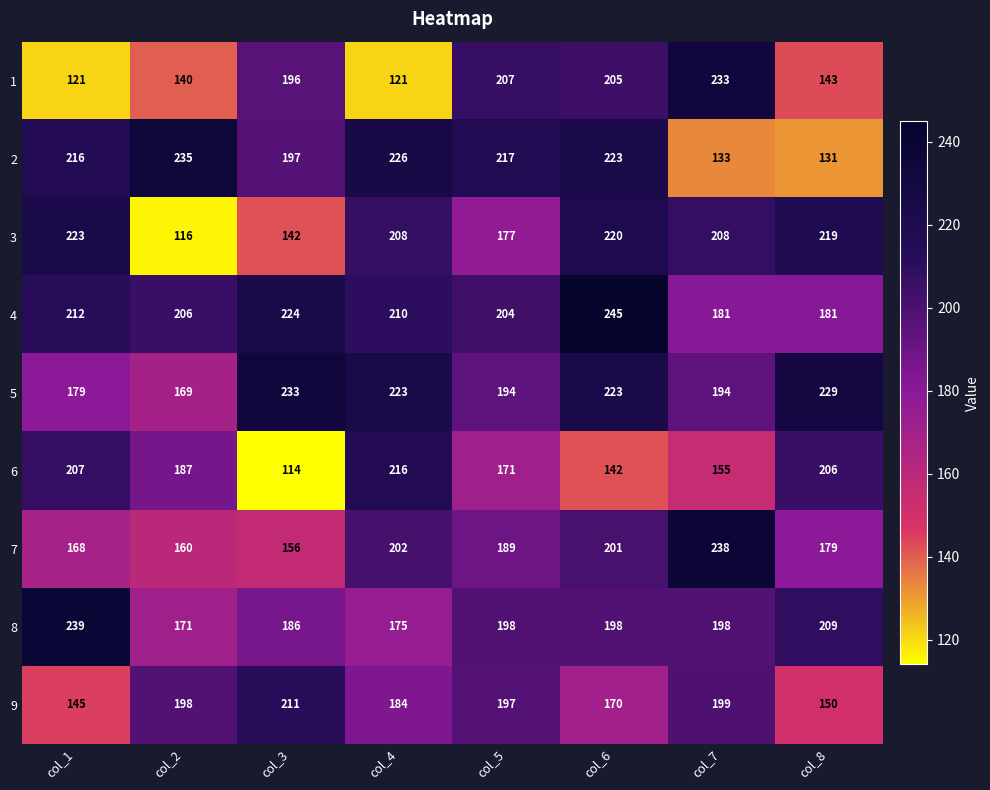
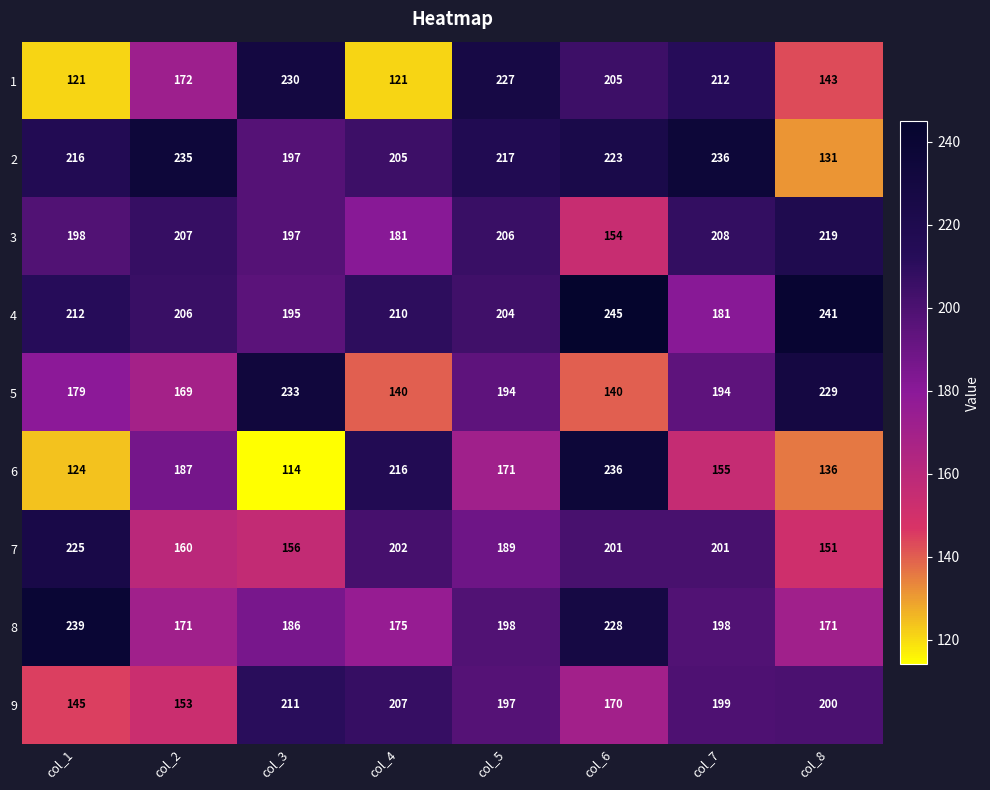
1, col_2: 140 -> 172
1, col_3: 196 -> 230
1, col_5: 207 -> 227
1, col_7: 233 -> 212
2, col_4: 226 -> 205
2, col_7: 133 -> 236
3, col_1: 223 -> 198
3, col_2: 116 -> 207
3, col_3: 142 -> 197
3, col_4: 208 -> 181
3, col_5: 177 -> 206
3, col_6: 220 -> 154
4, col_3: 224 -> 195
4, col_8: 181 -> 241
5, col_4: 223 -> 140
5, col_6: 223 -> 140
6, col_1: 207 -> 124
6, col_6: 142 -> 236
6, col_8: 206 -> 136
7, col_1: 168 -> 225
7, col_7: 238 -> 201
7, col_8: 179 -> 151
8, col_6: 198 -> 228
8, col_8: 209 -> 171
9, col_2: 198 -> 153
9, col_4: 184 -> 207
9, col_8: 150 -> 200
